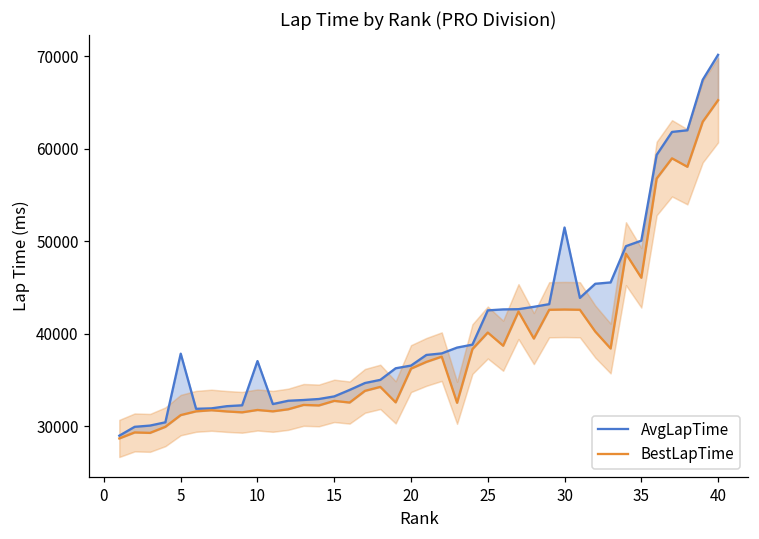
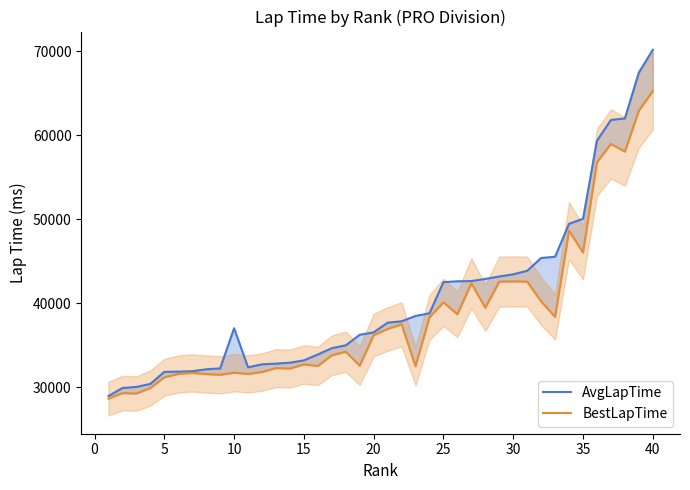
AvgLapTime, 5: 38000 -> 32000
AvgLapTime, 30: 51000 -> 43000
